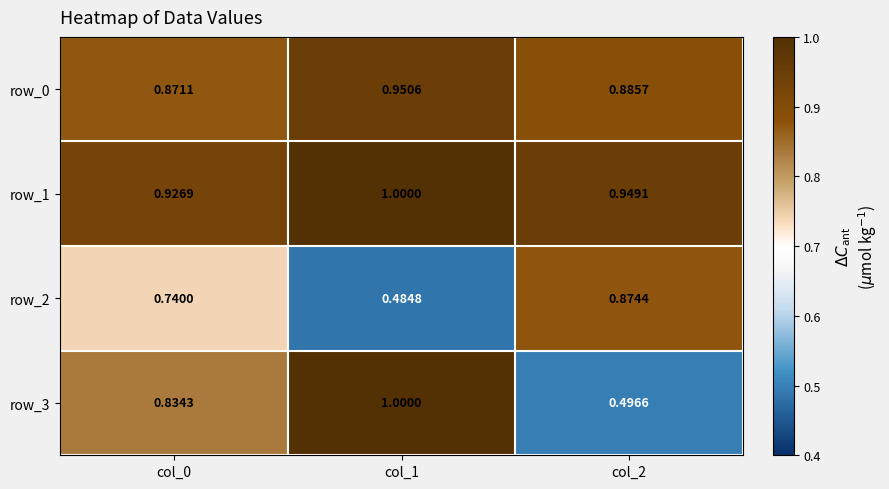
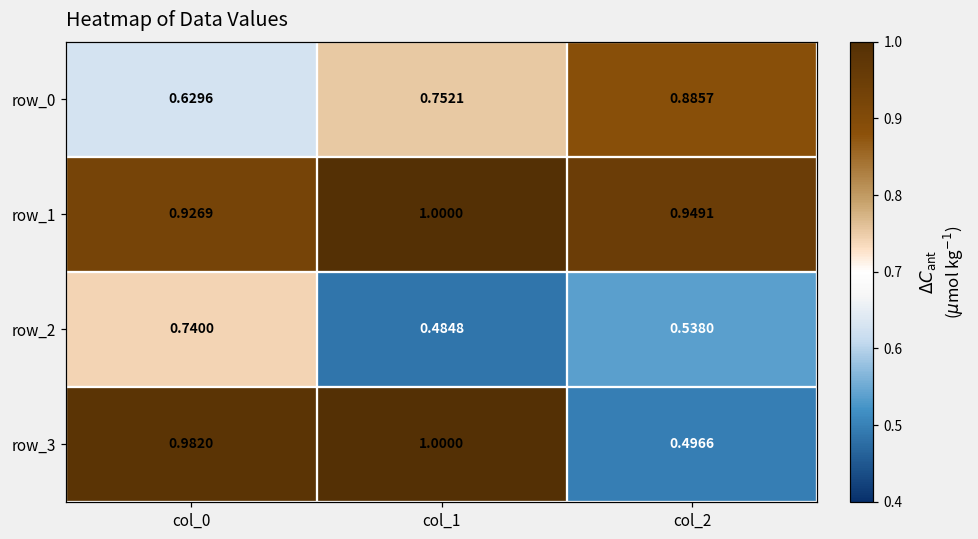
row_0, col_0: 0.8711 -> 0.6296
row_0, col_1: 0.9506 -> 0.7521
row_2, col_2: 0.8744 -> 0.5380
row_3, col_0: 0.8343 -> 0.9820
